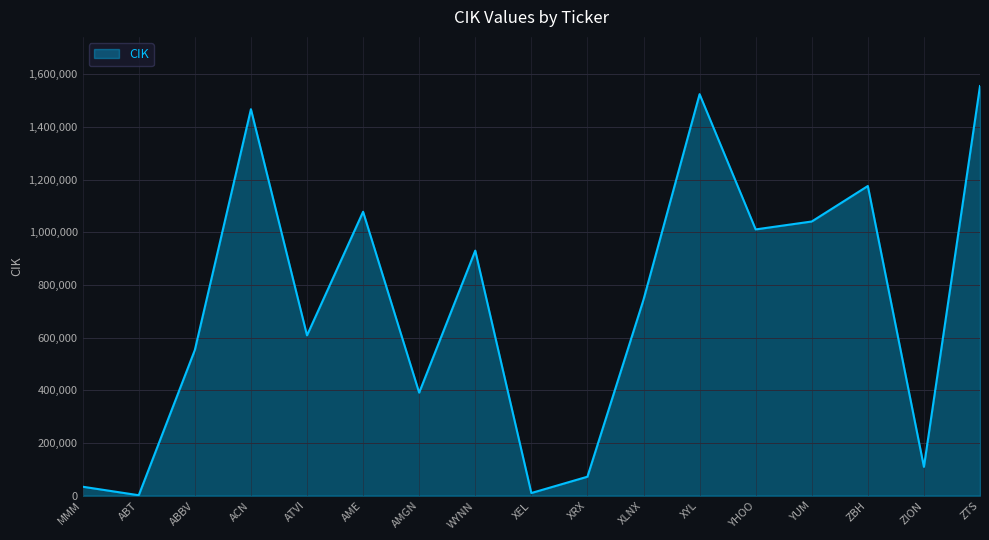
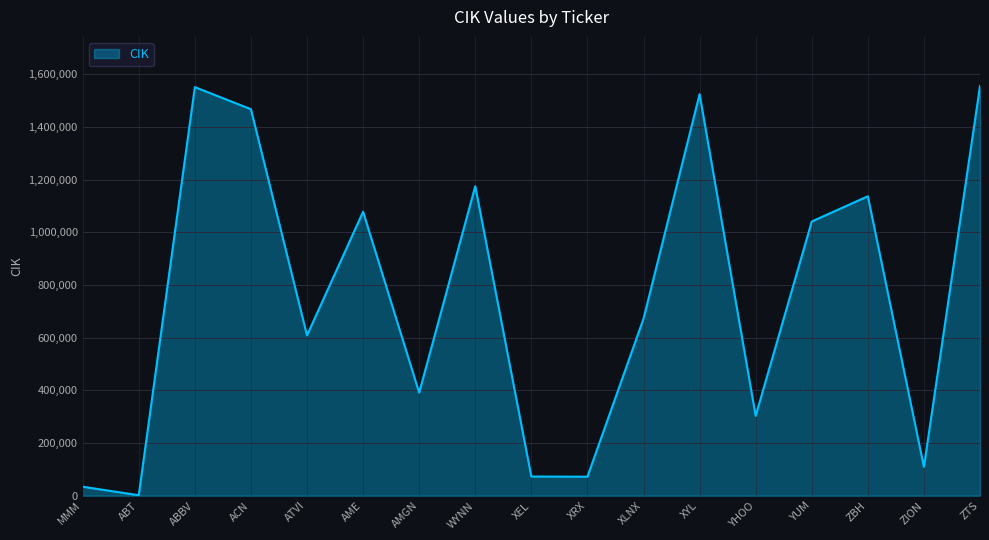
ABBV: 550,000 -> 1,550,000
WYNN: 930,000 -> 1,170,000
XEL: 10,000 -> 70,000
XLNX: 740,000 -> 670,000
YHOO: 1,010,000 -> 300,000
ZBH: 1,180,000 -> 1,140,000
